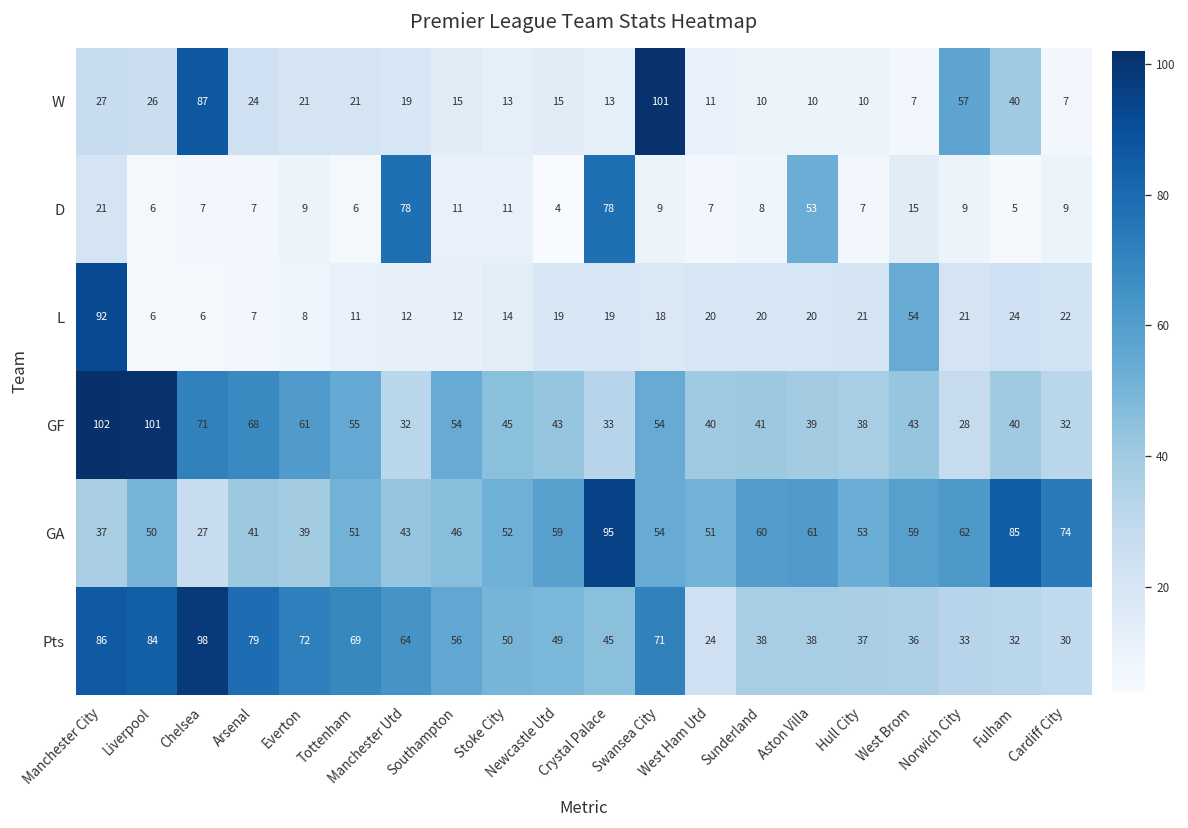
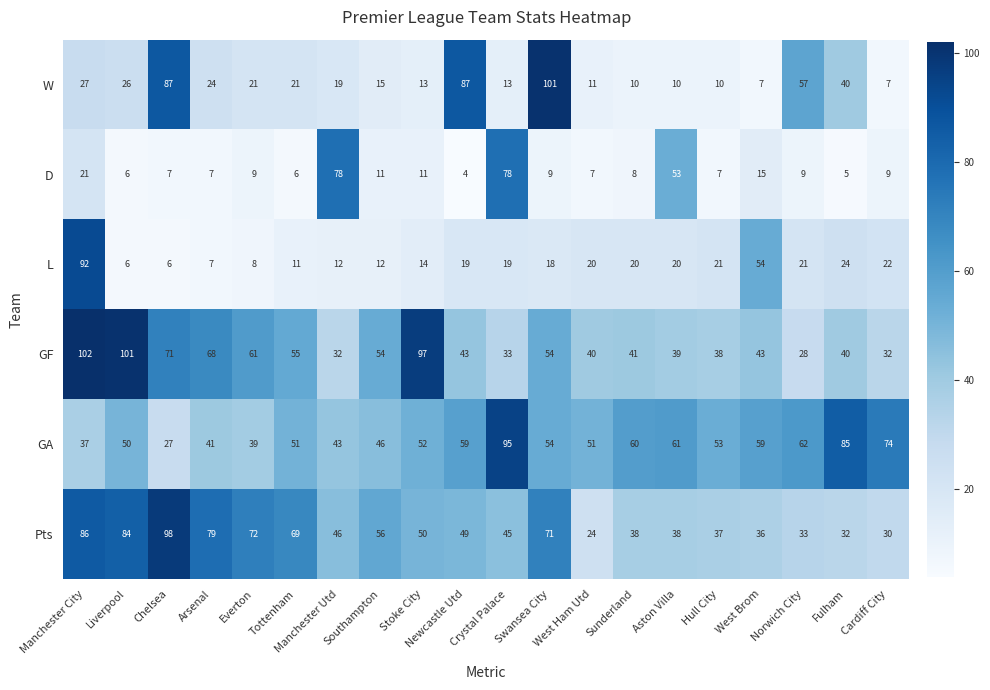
W, Newcastle Utd: 15 -> 87
GF, Stoke City: 45 -> 97
Pts, Manchester Utd: 64 -> 46
